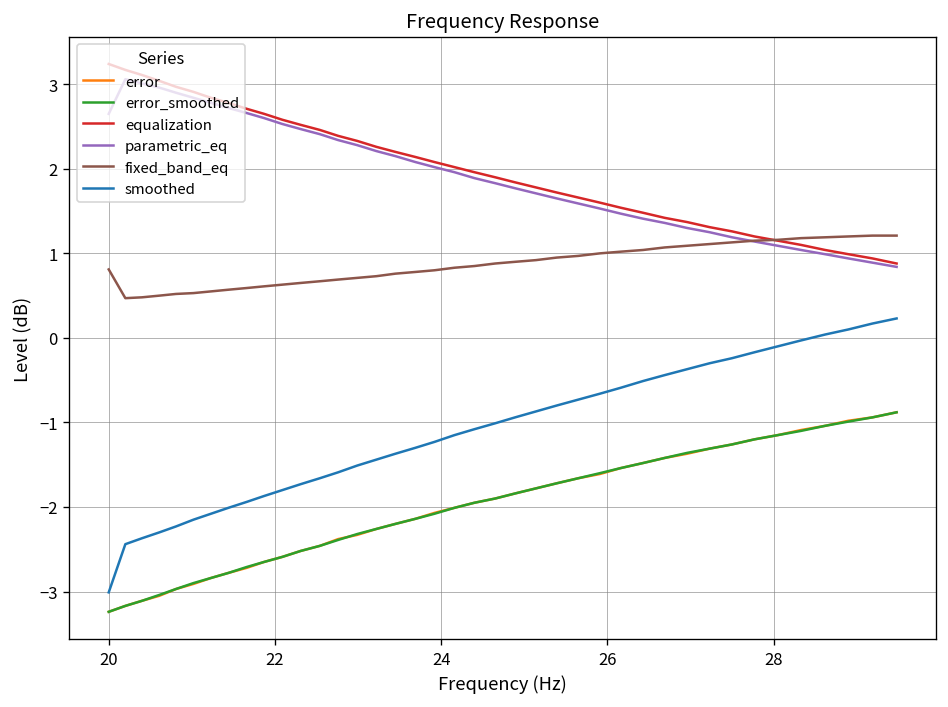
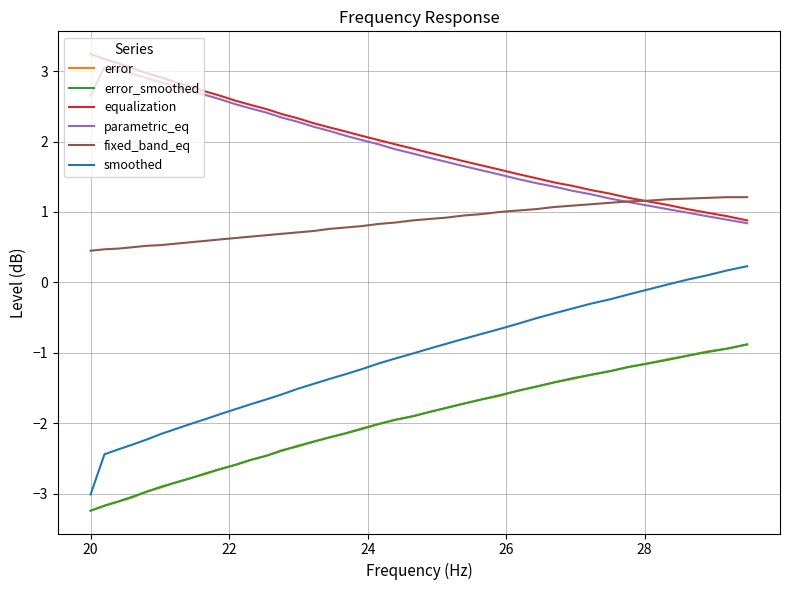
fixed_band_eq, 20: 0.8 -> 0.5
